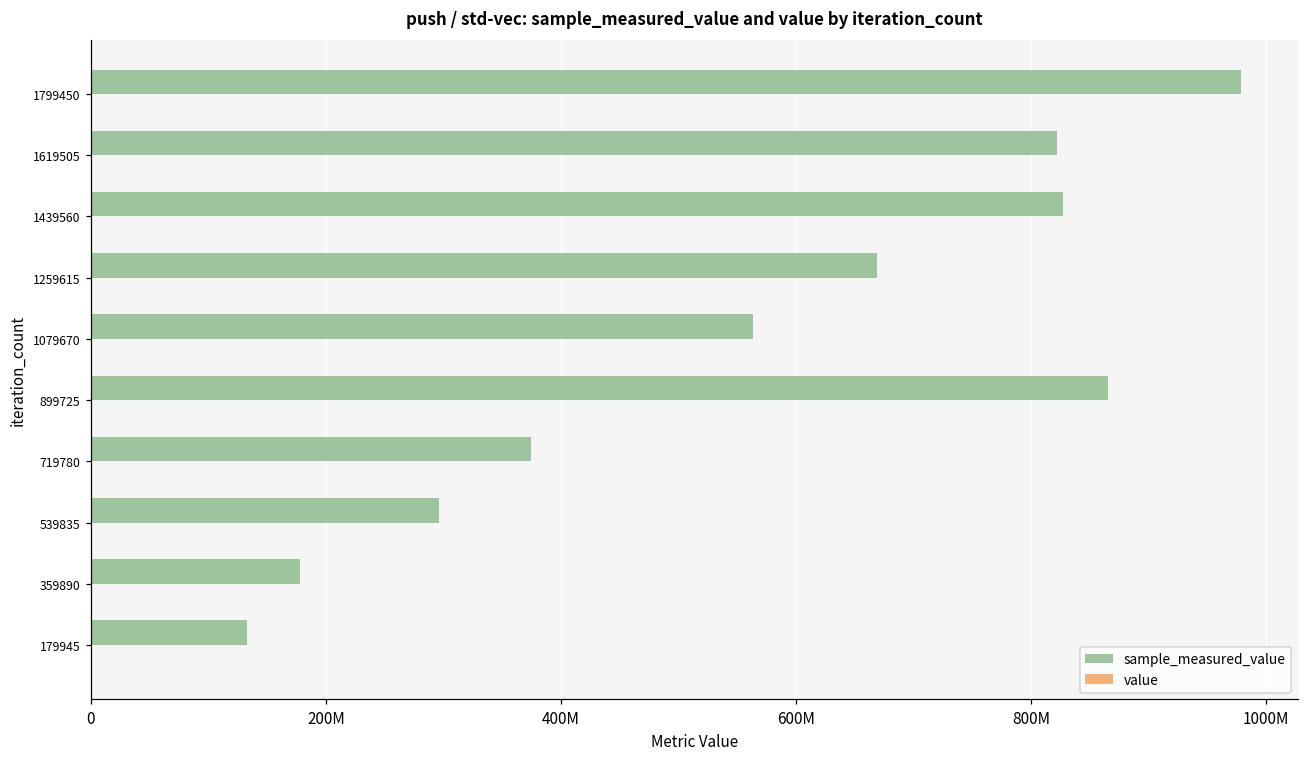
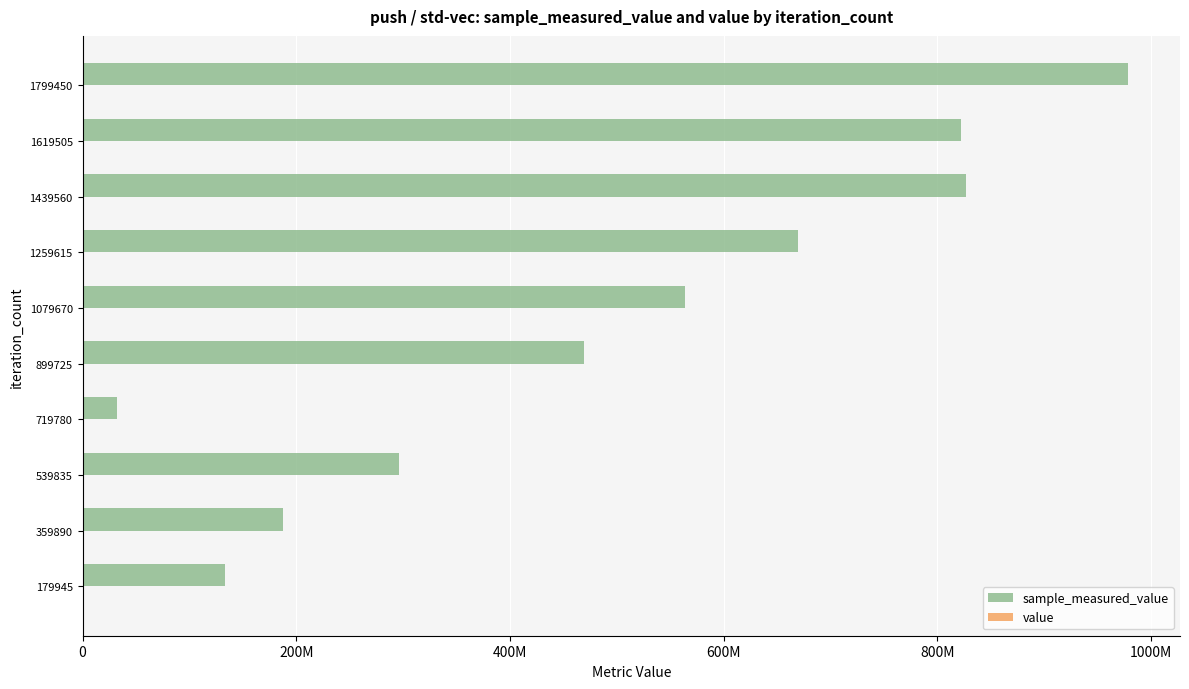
sample_measured_value, 899725: 865000000 -> 470000000
sample_measured_value, 719780: 375000000 -> 33000000
sample_measured_value, 359890: 178000000 -> 188000000
